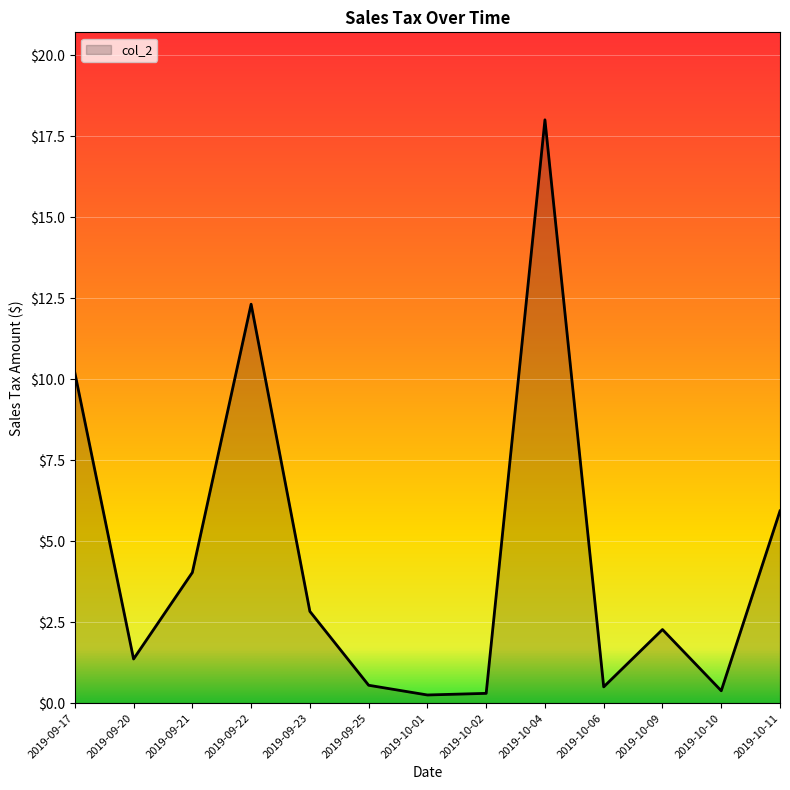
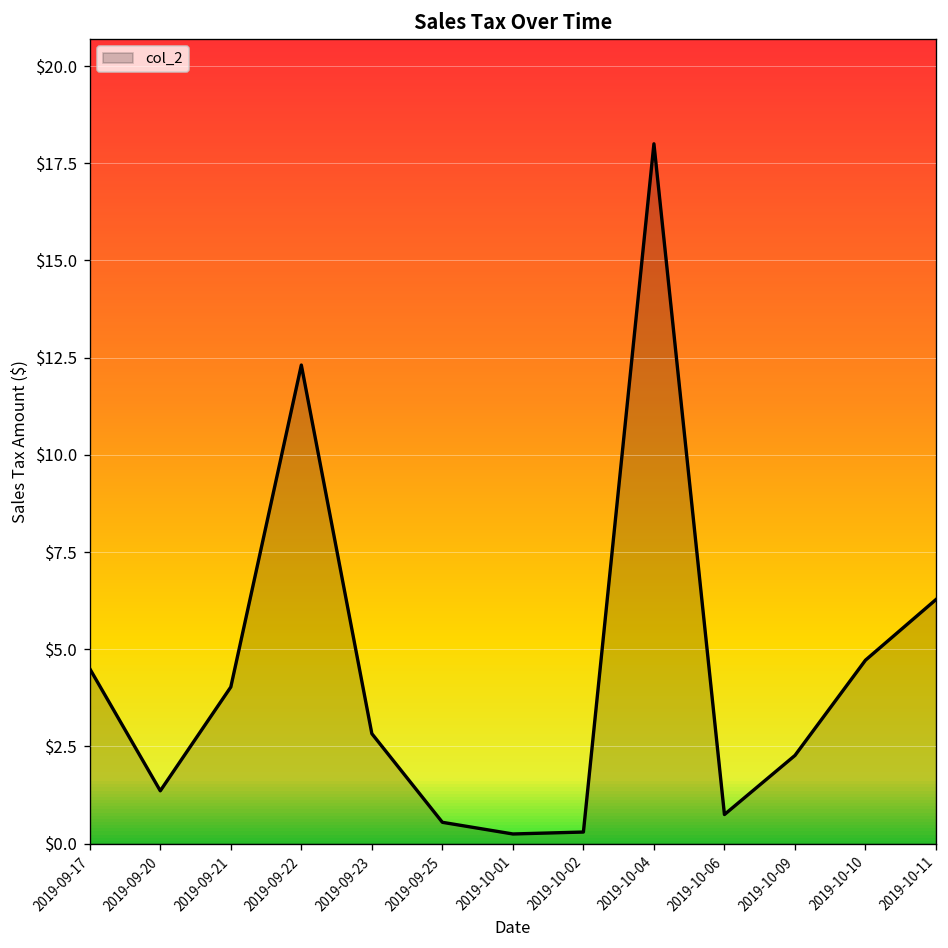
2019-09-17: $10.2 -> $4.5
2019-10-06: $0.5 -> $0.8
2019-10-10: $0.4 -> $4.7
2019-10-11: $5.9 -> $6.3
